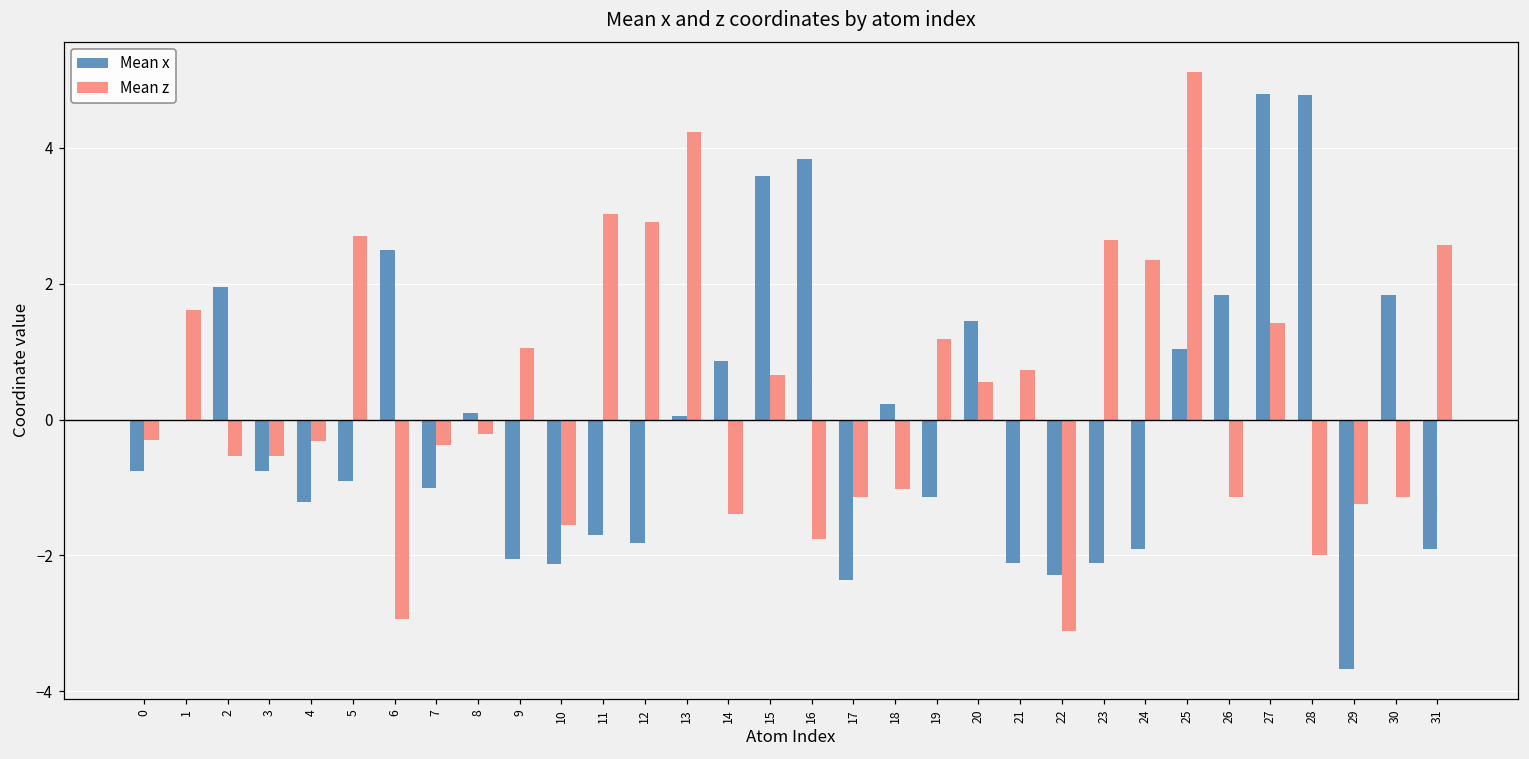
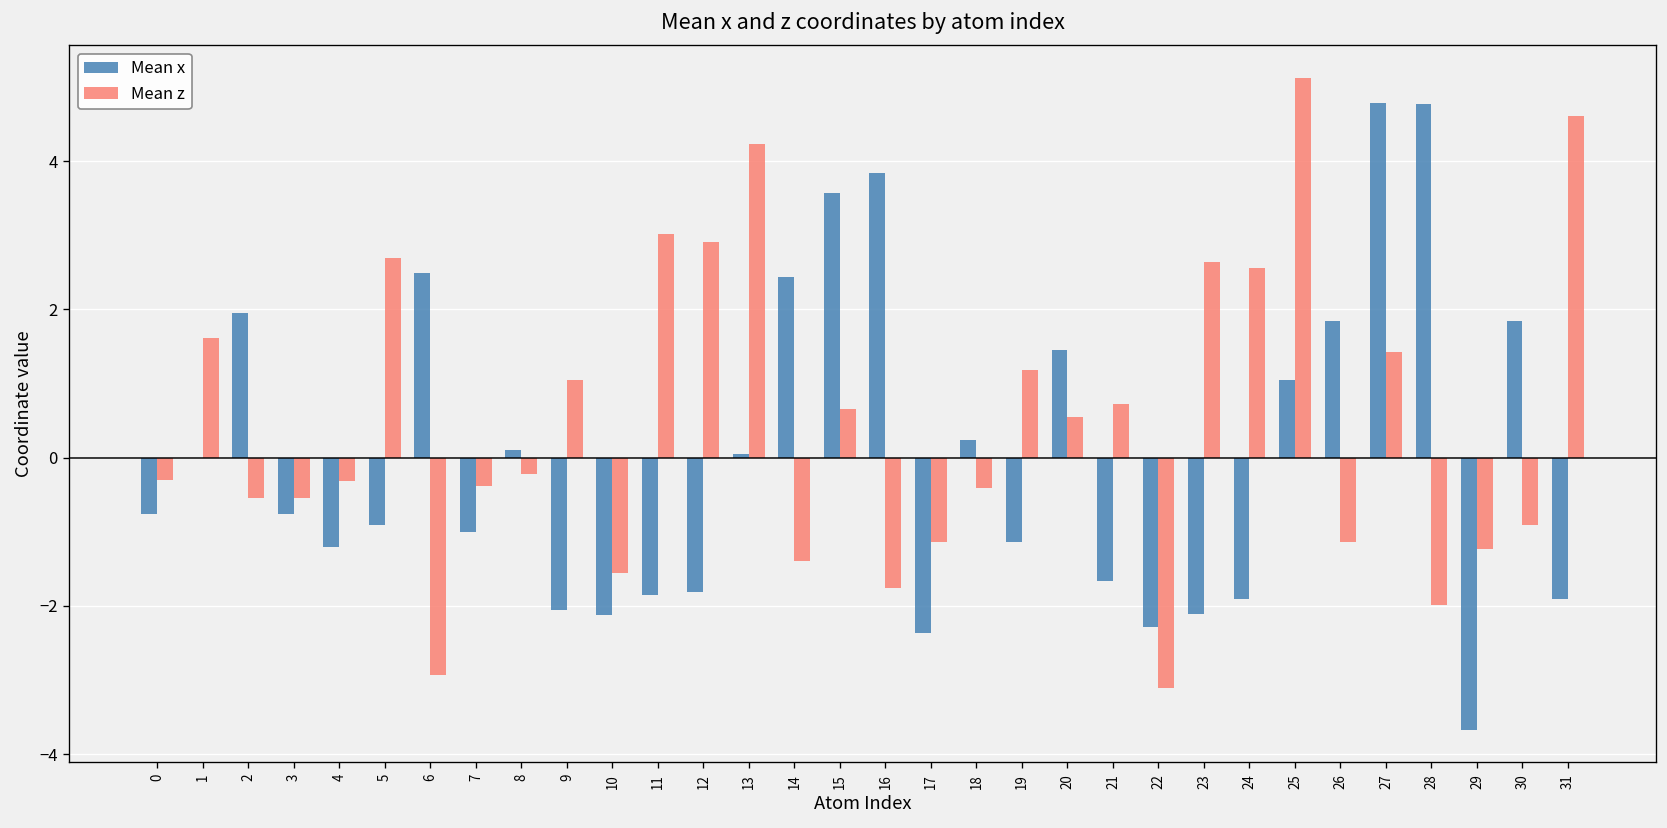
Mean x, 11: -1.7 -> -1.8
Mean x, 14: 0.9 -> 2.4
Mean z, 18: -1.0 -> -0.4
Mean x, 21: -2.1 -> -1.7
Mean z, 24: 2.3 -> 2.6
Mean z, 30: -1.1 -> -0.9
Mean z, 31: 2.6 -> 4.6
